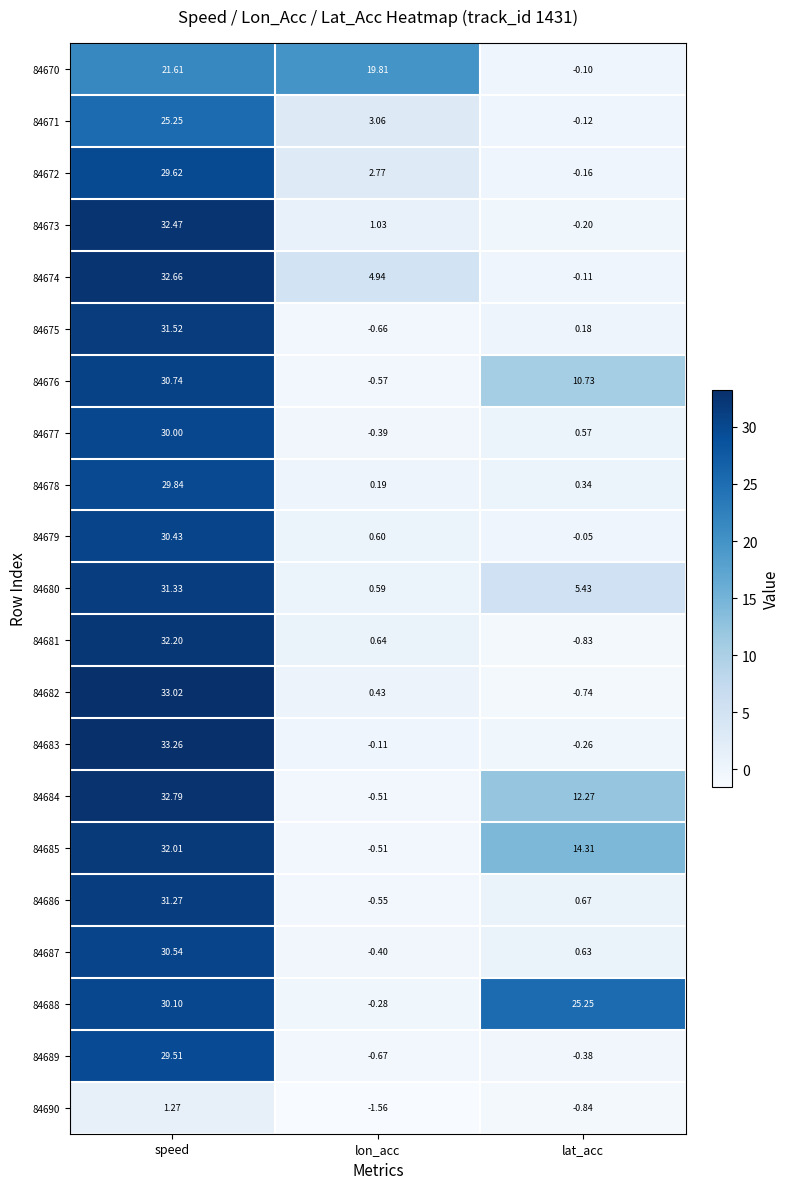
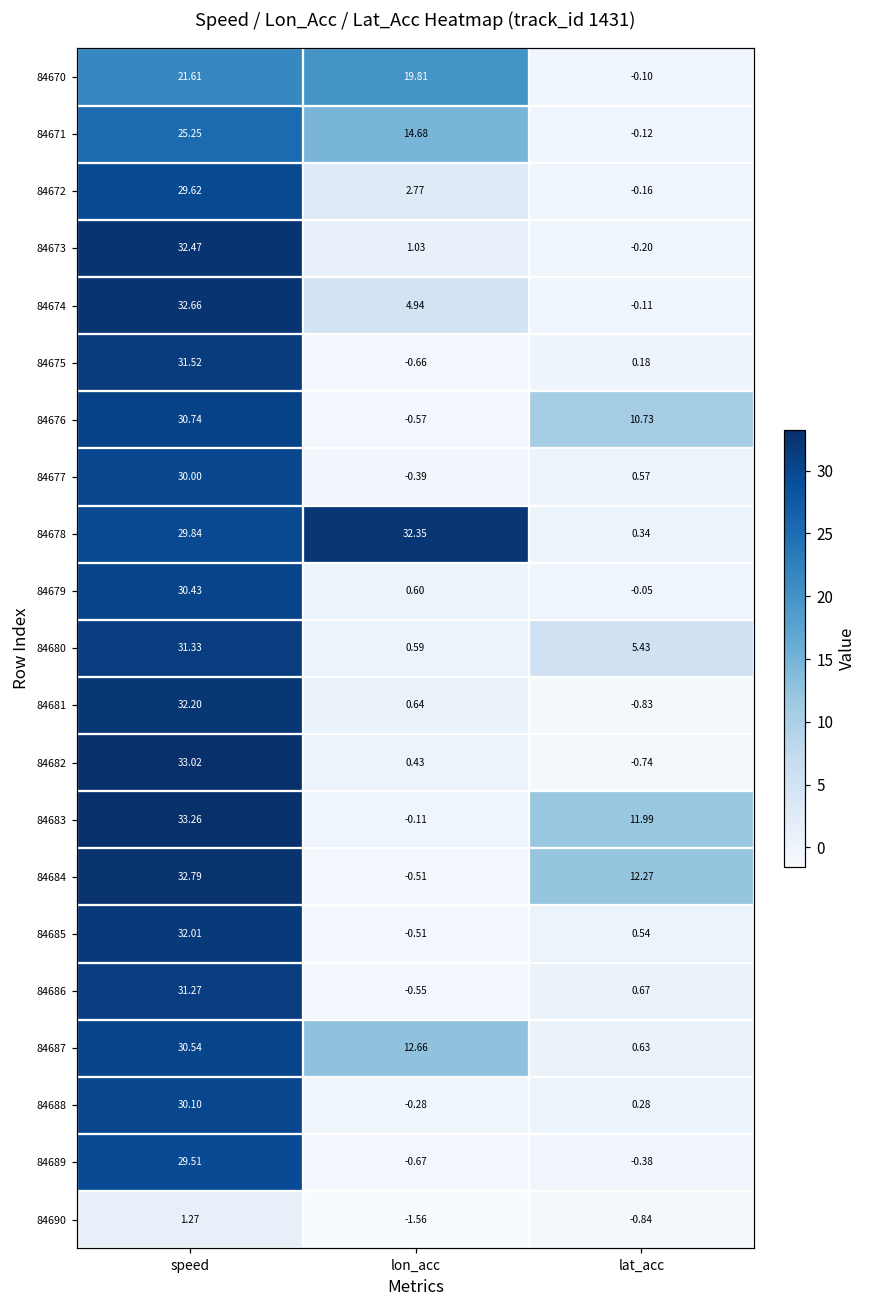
84671, lon_acc: 3.06 -> 14.68
84678, lon_acc: 0.19 -> 32.35
84683, lat_acc: -0.26 -> 11.99
84685, lat_acc: 14.31 -> 0.54
84687, lon_acc: -0.40 -> 12.66
84688, lat_acc: 25.25 -> 0.28
